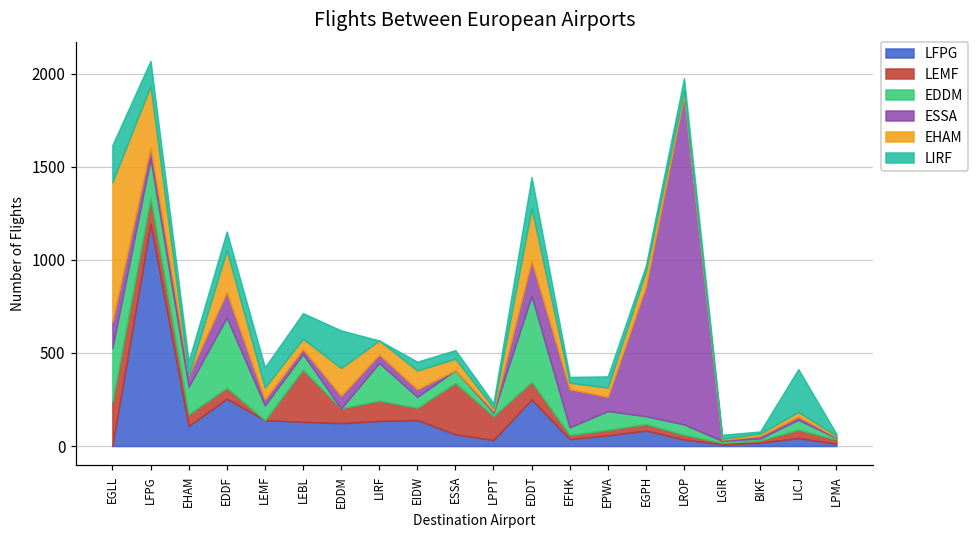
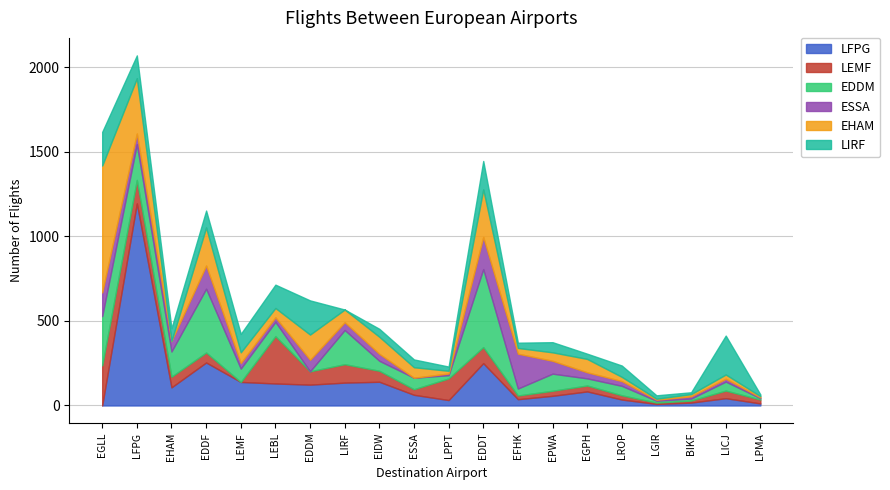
LEMF, ESSA: 280 -> 30
ESSA, EGPH: 700 -> 40
ESSA, LROP: 1770 -> 30
